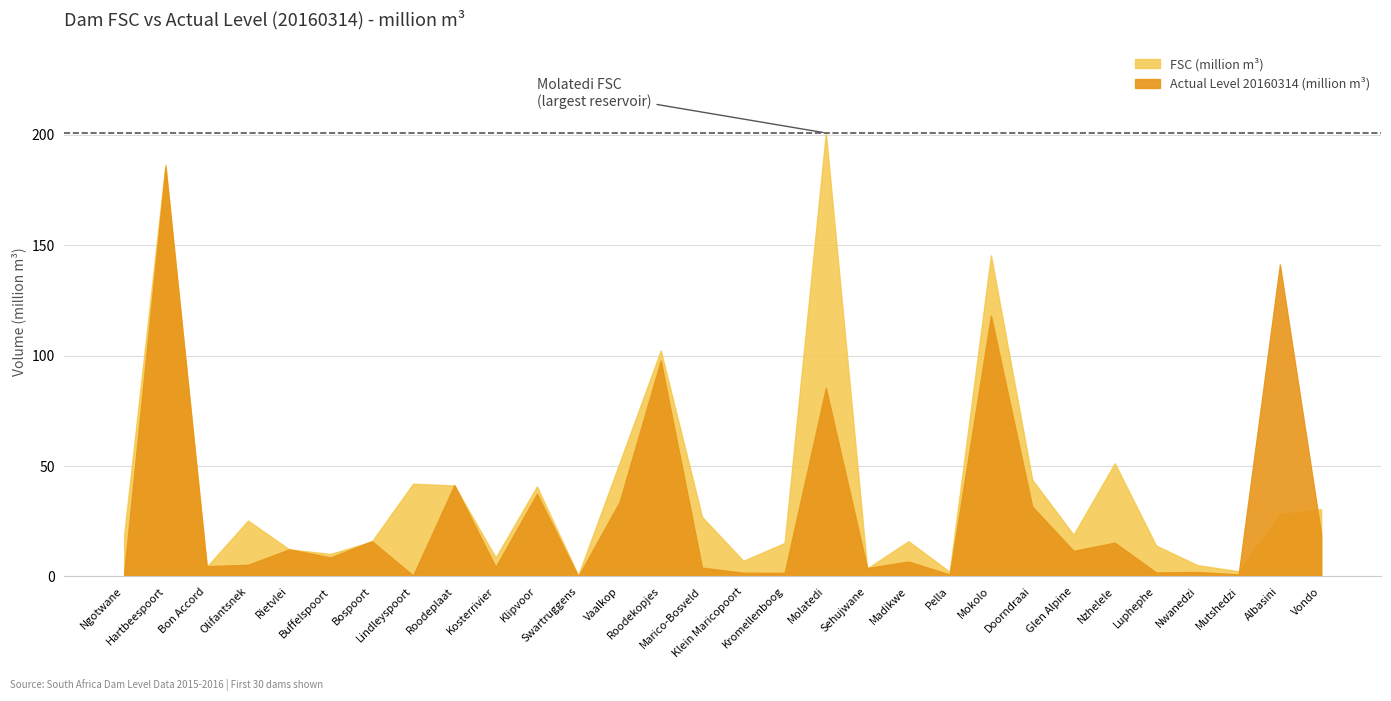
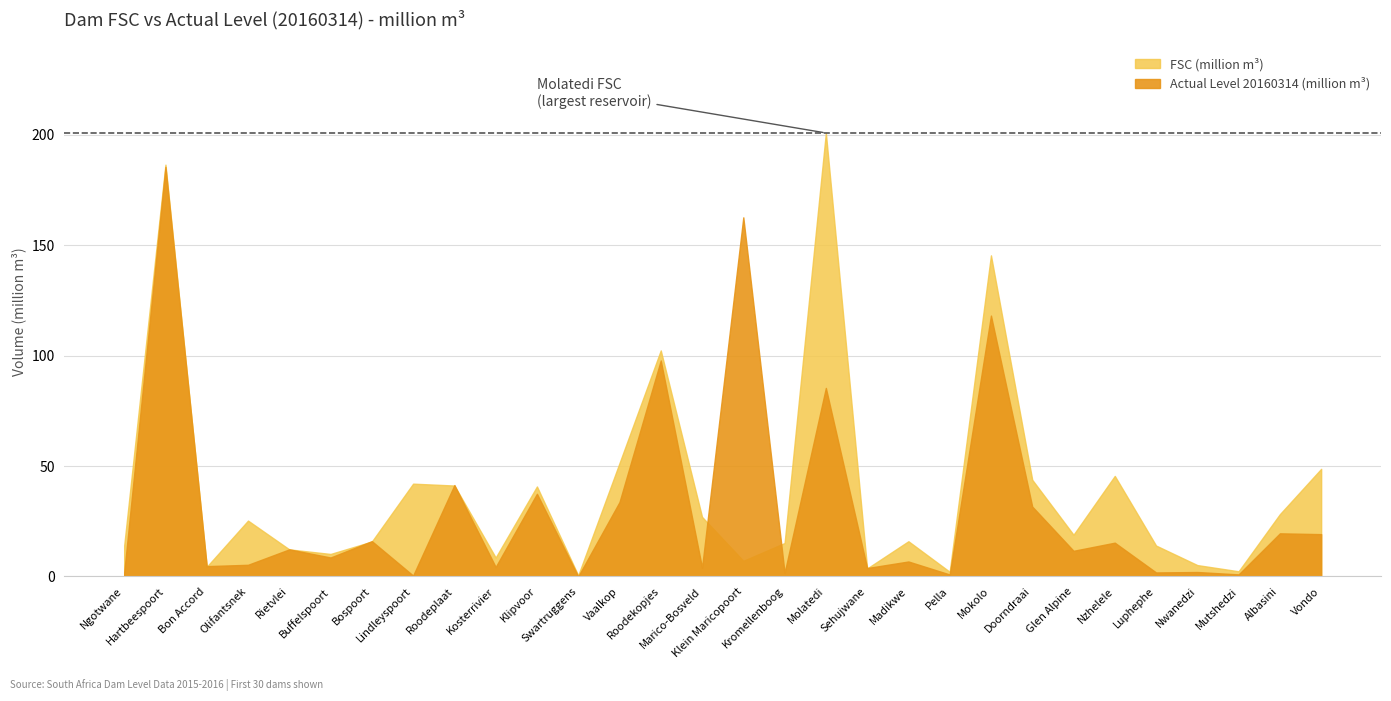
FSC (million m³), Ngotwane: 19 -> 14
Actual Level 20160314 (million m³), Klein Maricopoort: 2 -> 163
FSC (million m³), Nzhelele: 51 -> 46
Actual Level 20160314 (million m³), Albasini: 141 -> 20
FSC (million m³), Vondo: 30 -> 49
